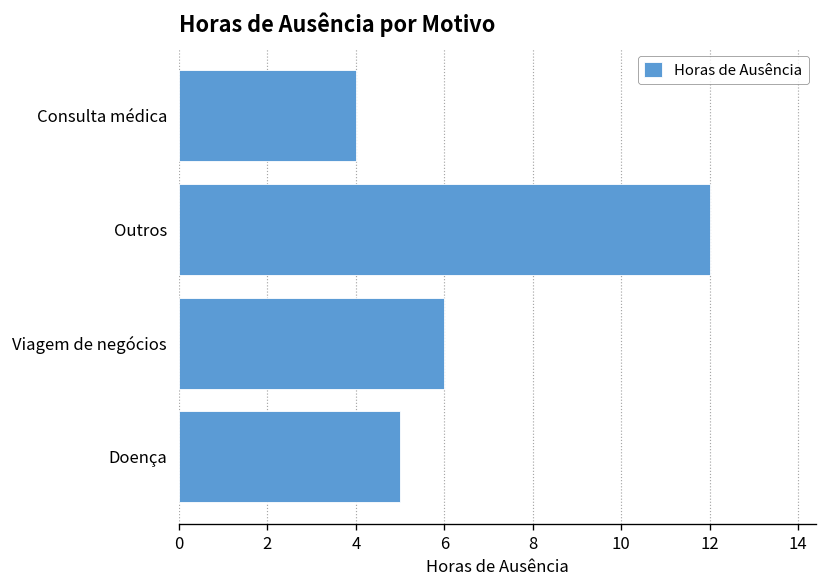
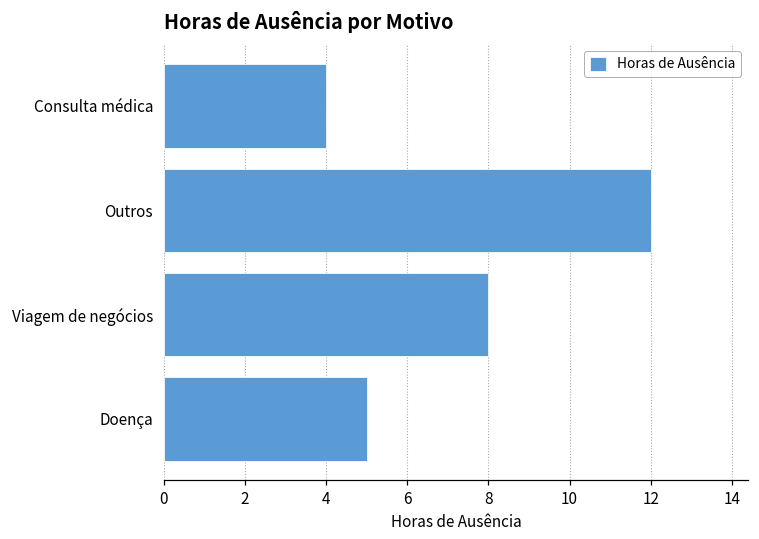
Viagem de negócios: 6 -> 8
